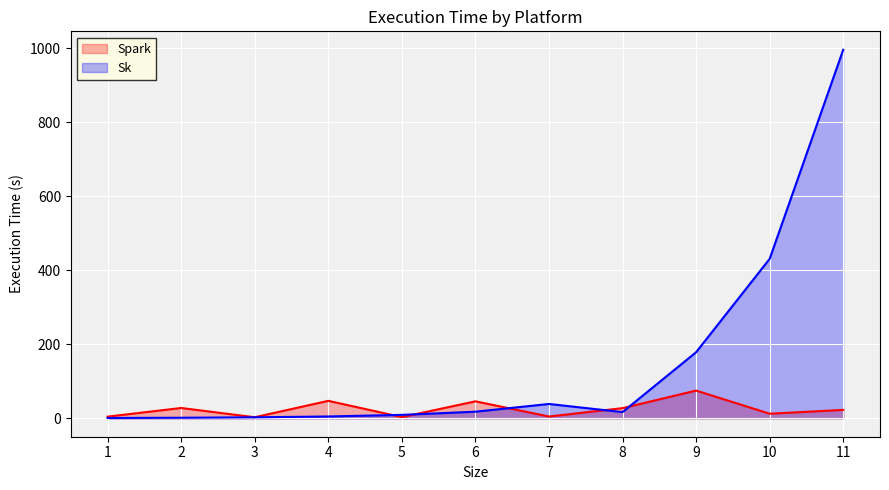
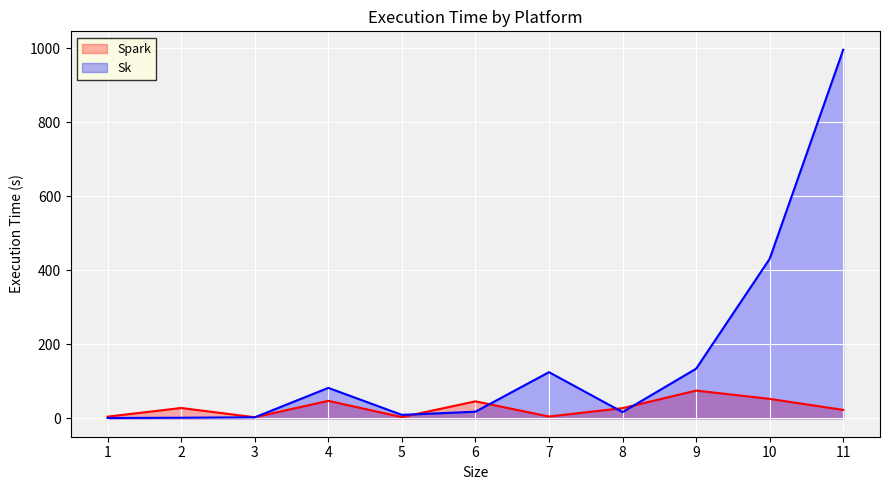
Sk, 4: 0 -> 80
Sk, 7: 40 -> 120
Sk, 9: 180 -> 130
Spark, 10: 10 -> 50
